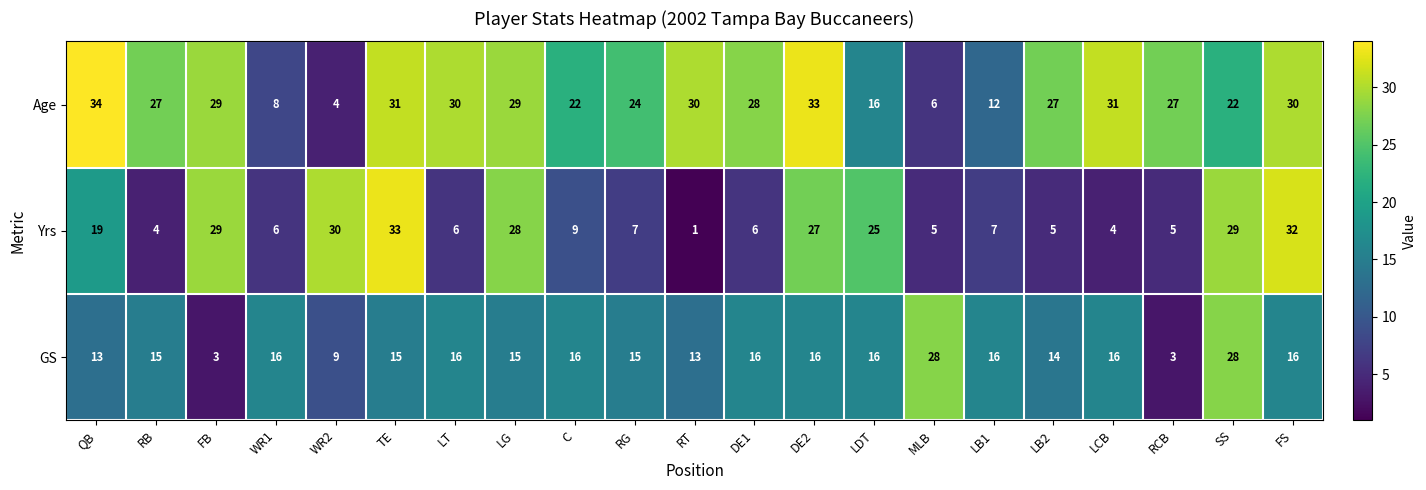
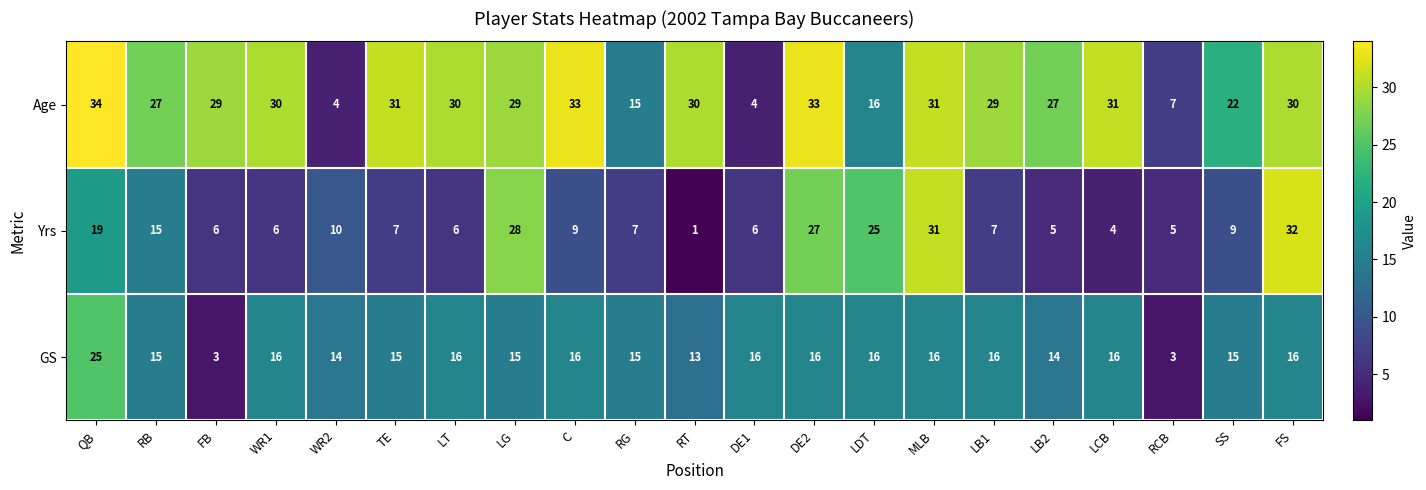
Age, WR1: 8 -> 30
Age, C: 22 -> 33
Age, RG: 24 -> 15
Age, DE1: 28 -> 4
Age, MLB: 6 -> 31
Age, LB1: 12 -> 29
Age, RCB: 27 -> 7
Yrs, RB: 4 -> 15
Yrs, FB: 29 -> 6
Yrs, WR2: 30 -> 10
Yrs, TE: 33 -> 7
Yrs, MLB: 5 -> 31
Yrs, SS: 29 -> 9
GS, QB: 13 -> 25
GS, WR2: 9 -> 14
GS, MLB: 28 -> 16
GS, SS: 28 -> 15
